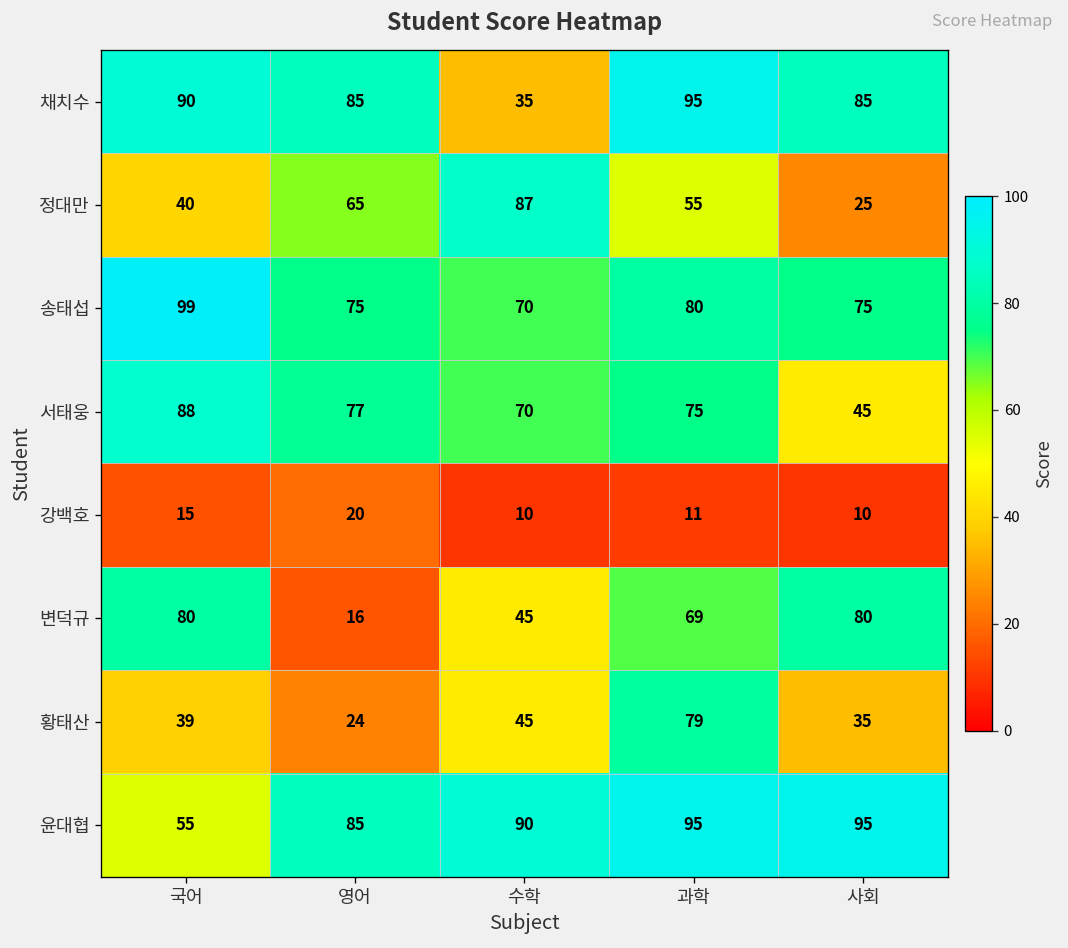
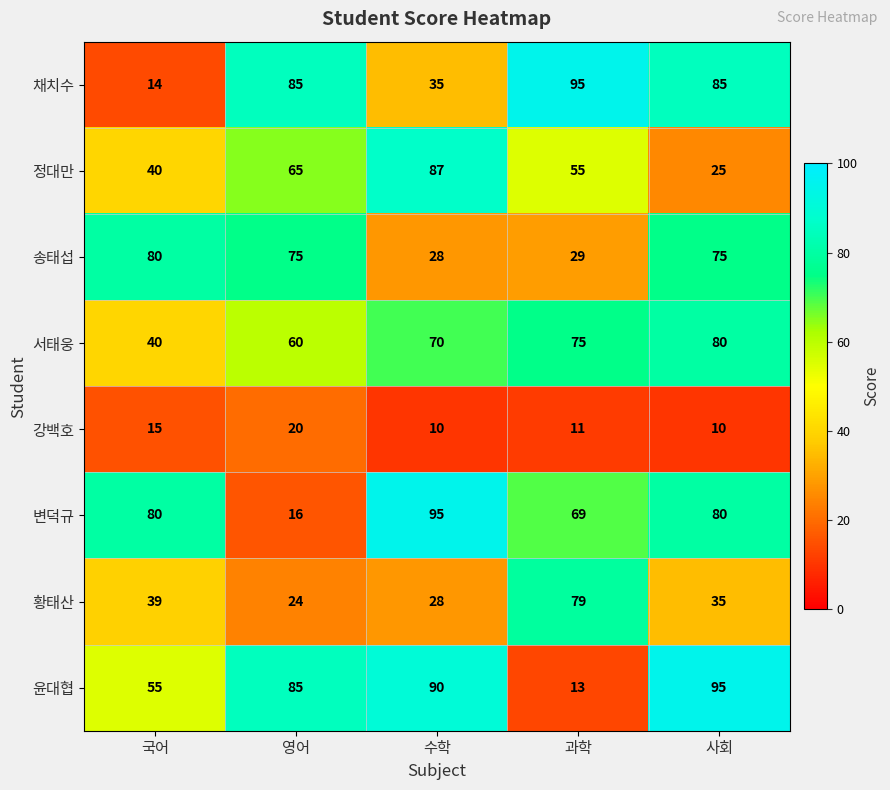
채치수, 국어: 90 -> 14
송태섭, 국어: 99 -> 80
송태섭, 수학: 70 -> 28
송태섭, 과학: 80 -> 29
서태웅, 국어: 88 -> 40
서태웅, 영어: 77 -> 60
서태웅, 사회: 45 -> 80
변덕규, 수학: 45 -> 95
황태산, 수학: 45 -> 28
윤대협, 과학: 95 -> 13
